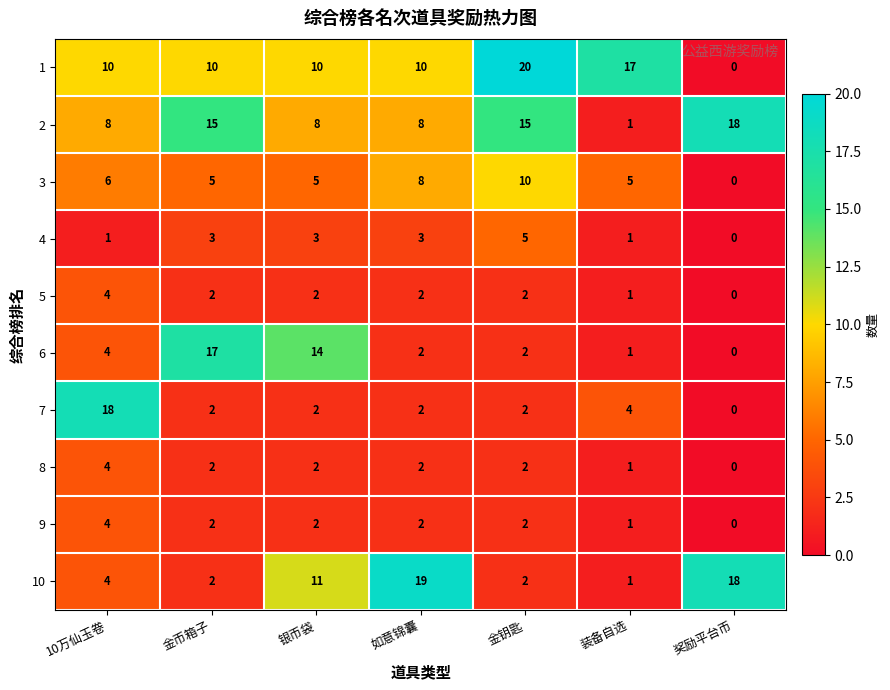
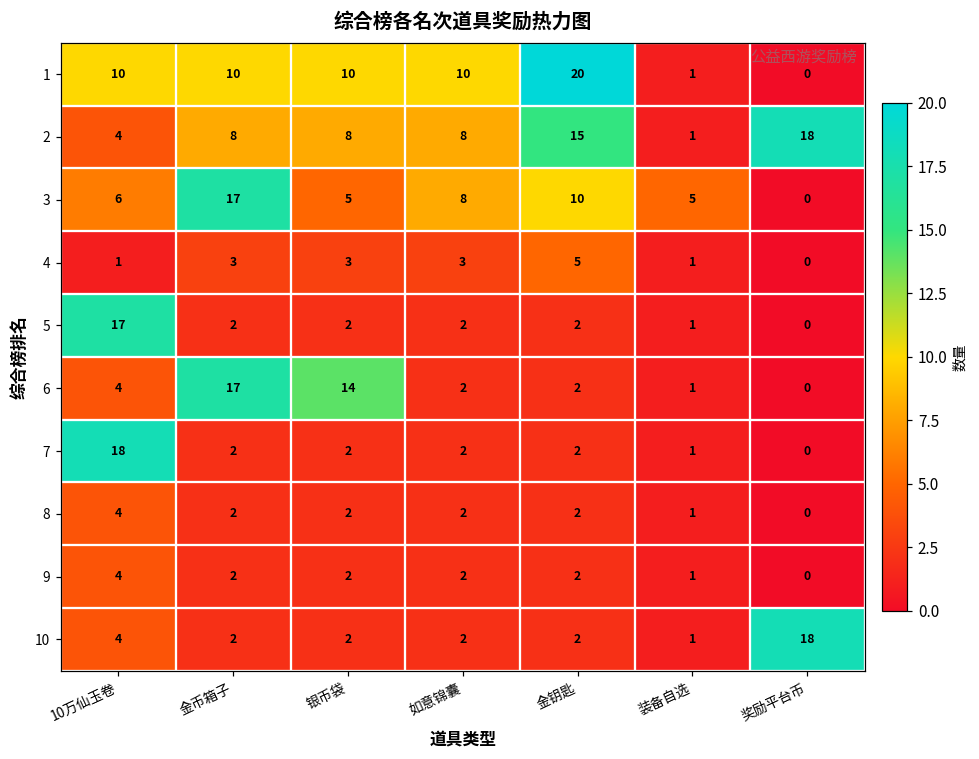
1, 装备自选: 17 -> 1
2, 10万仙玉卷: 8 -> 4
2, 金币箱子: 15 -> 8
3, 金币箱子: 5 -> 17
5, 10万仙玉卷: 4 -> 17
7, 装备自选: 4 -> 1
10, 银币袋: 11 -> 2
10, 如意锦囊: 19 -> 2
